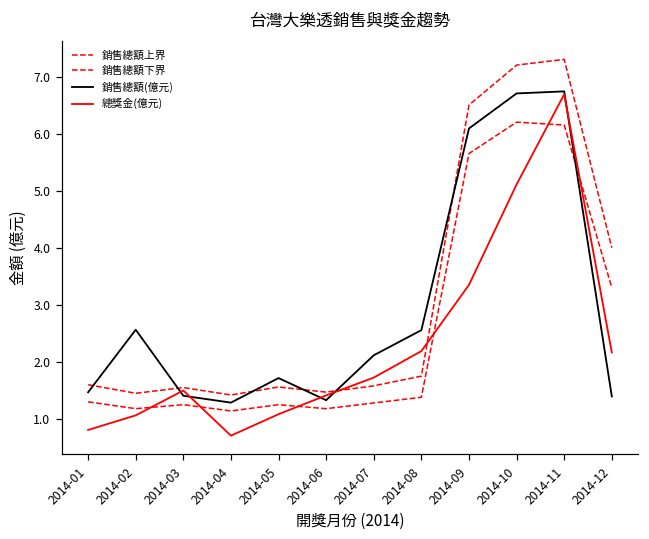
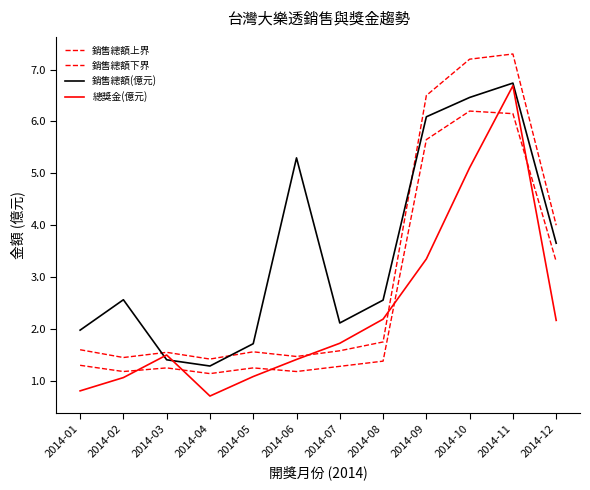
銷售總額(億元), 2014-01: 1.5 -> 2.0
銷售總額(億元), 2014-06: 1.3 -> 5.3
銷售總額(億元), 2014-10: 6.7 -> 6.5
銷售總額(億元), 2014-12: 1.4 -> 3.7
